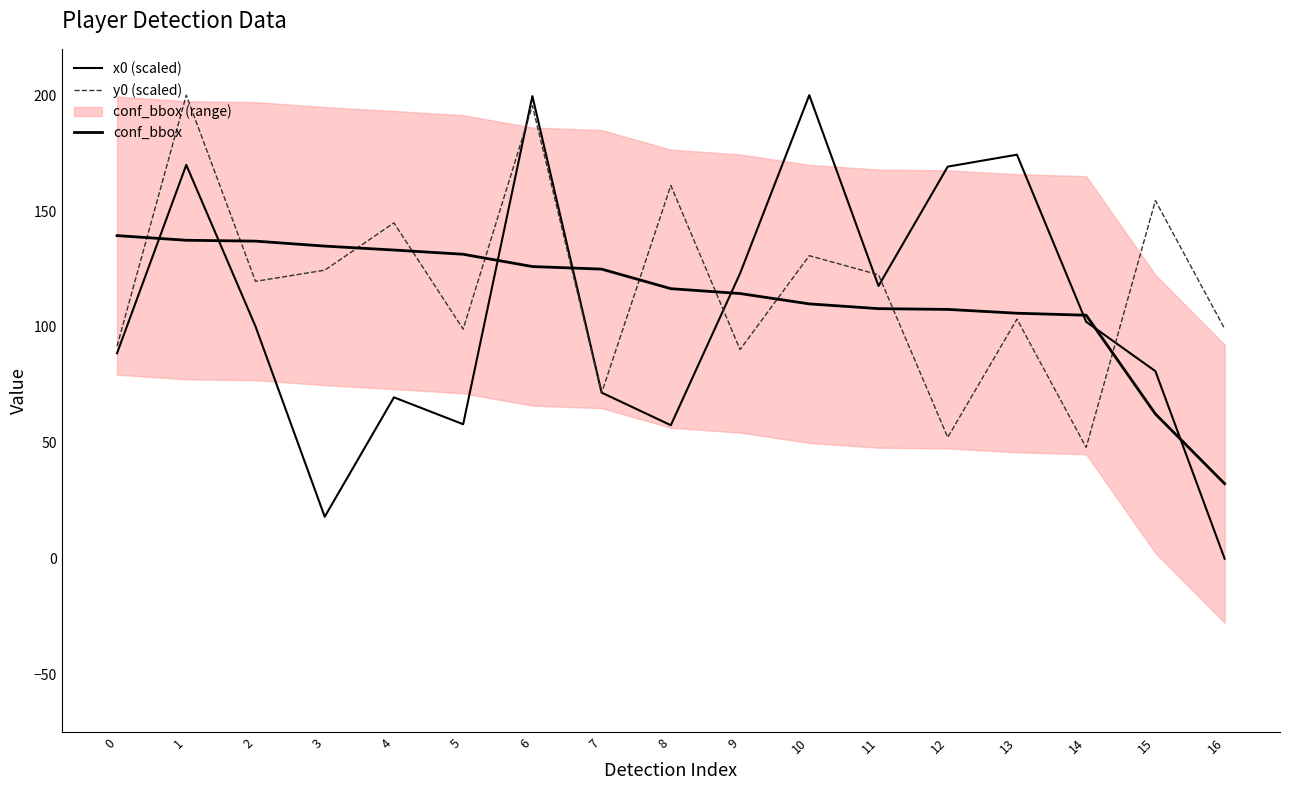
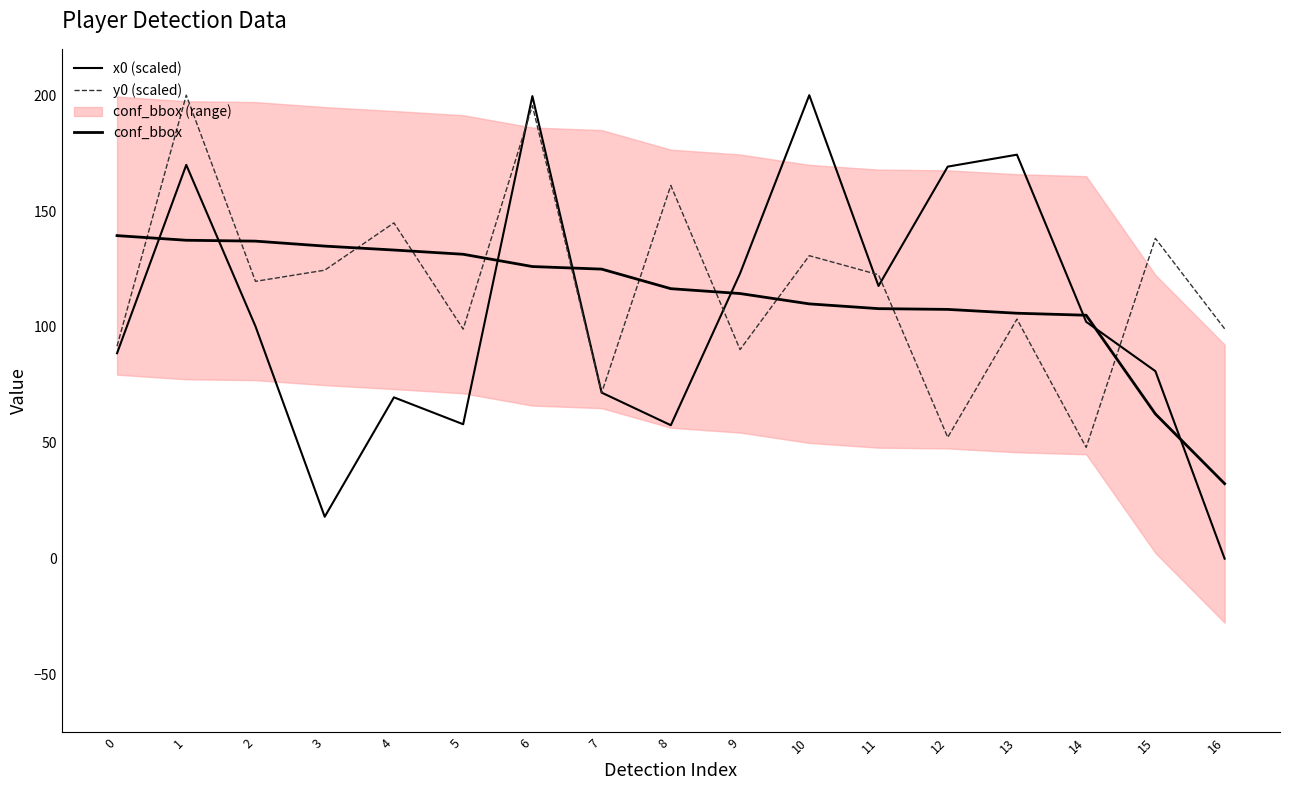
y0 (scaled), 15: 155 -> 138
